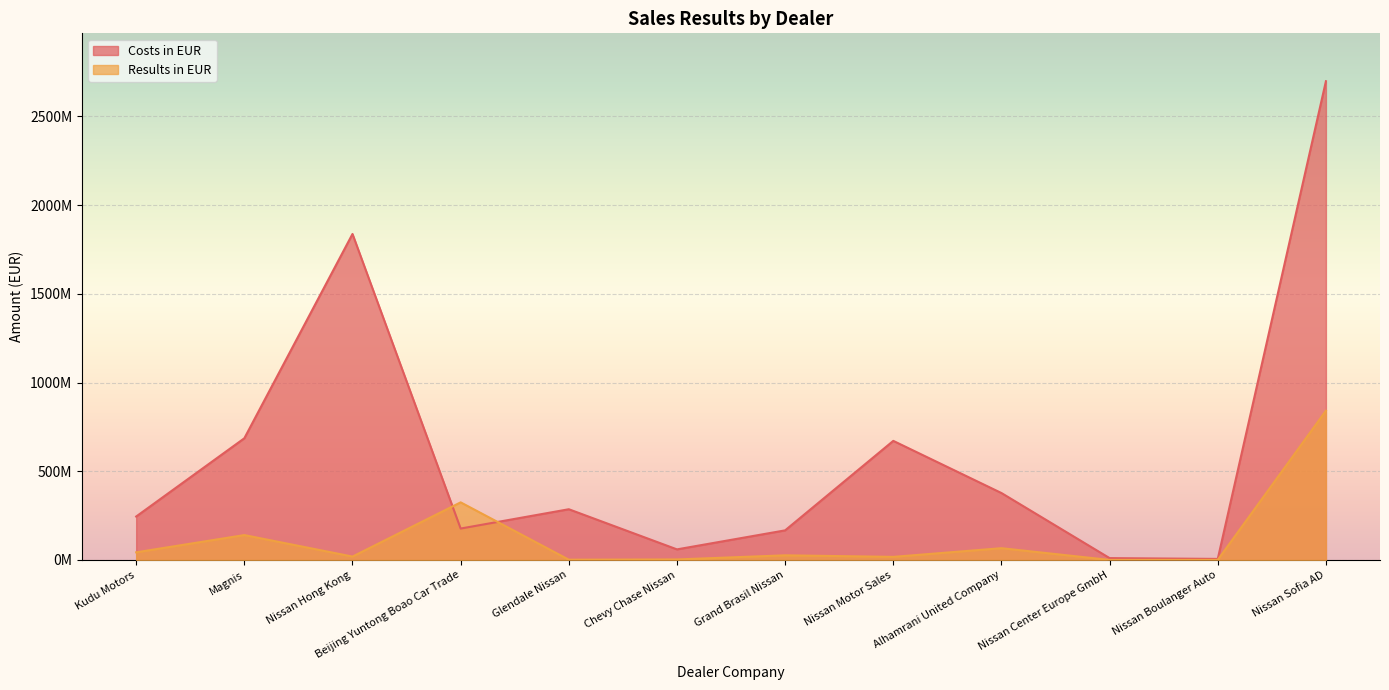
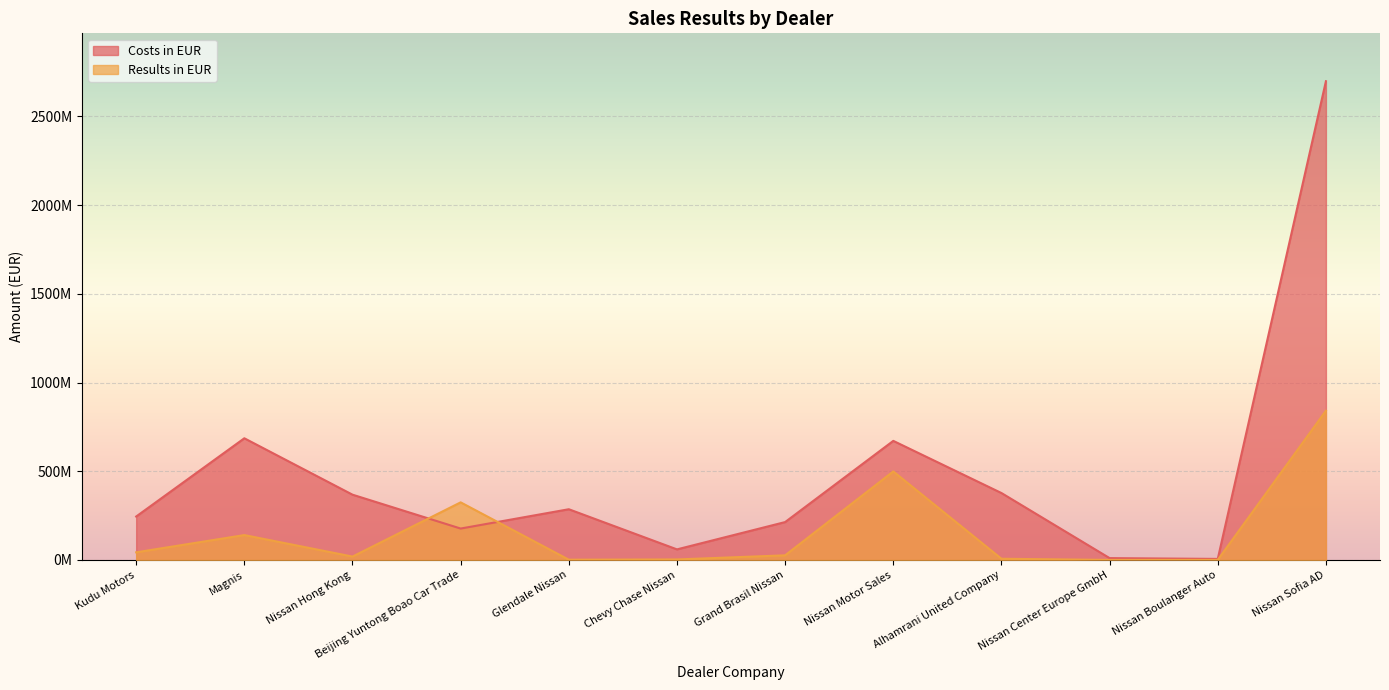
Costs in EUR, Nissan Hong Kong: 1840000000 -> 370000000
Costs in EUR, Grand Brasil Nissan: 170000000 -> 210000000
Results in EUR, Nissan Motor Sales: 20000000 -> 500000000
Results in EUR, Alhamrani United Company: 70000000 -> 10000000
